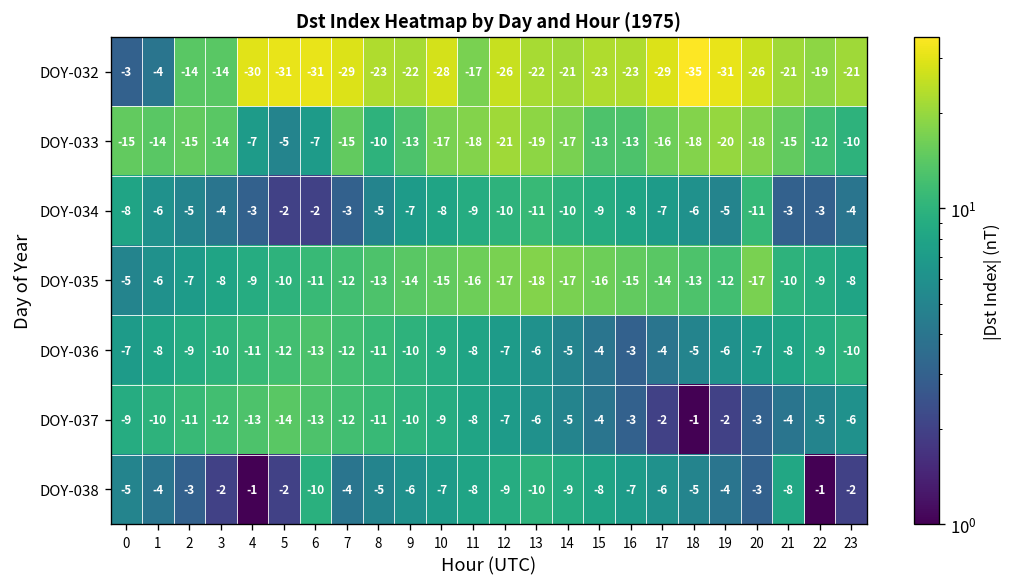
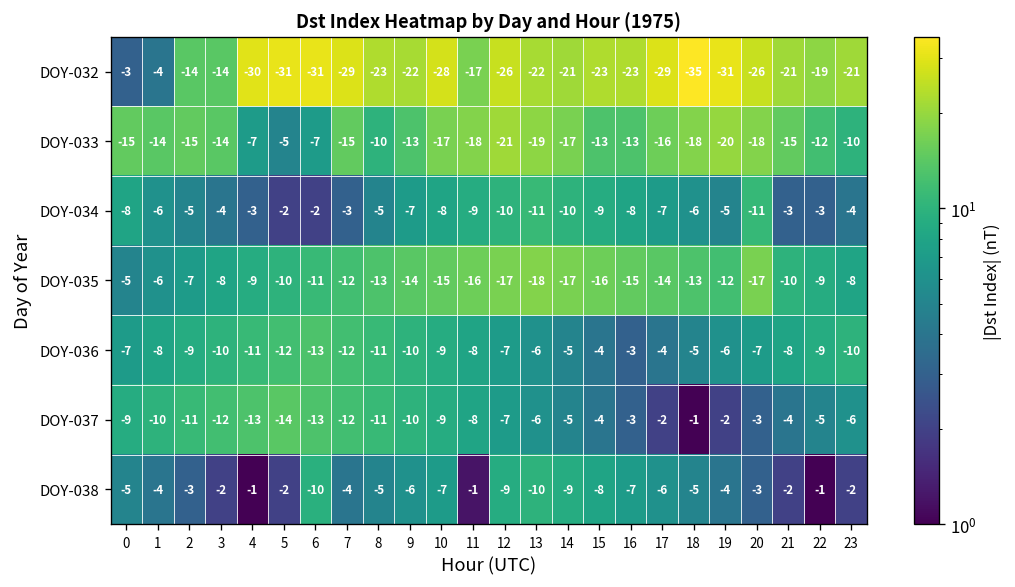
DOY-038, 11: -8 -> -1
DOY-038, 21: -8 -> -2
